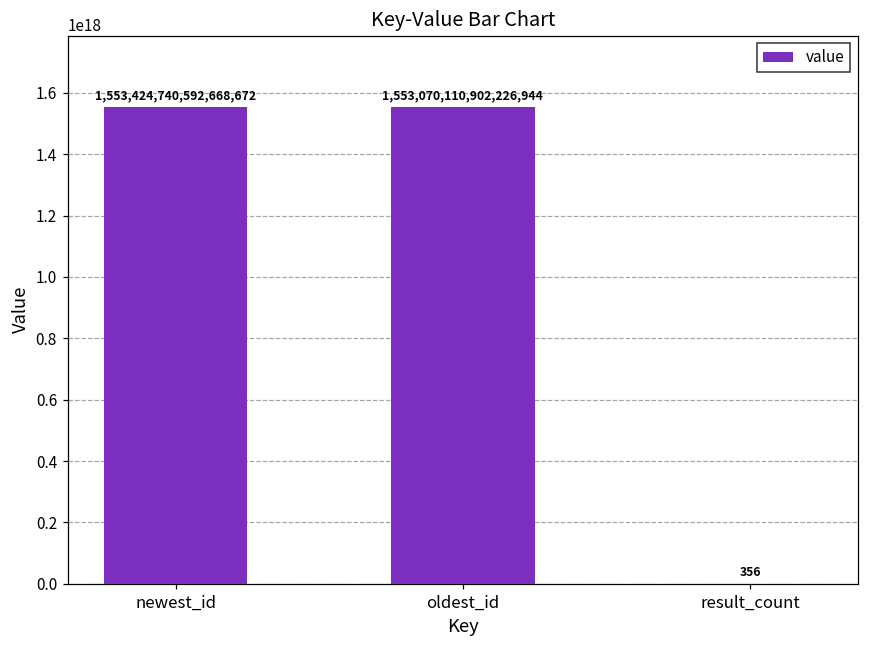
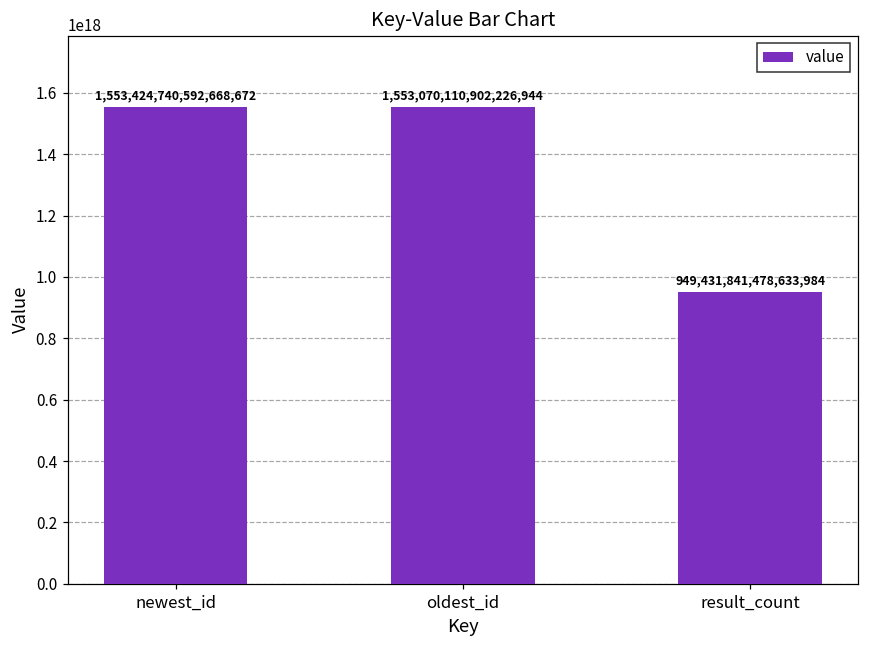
result_count: 356 -> 949,431,841,478,633,984
